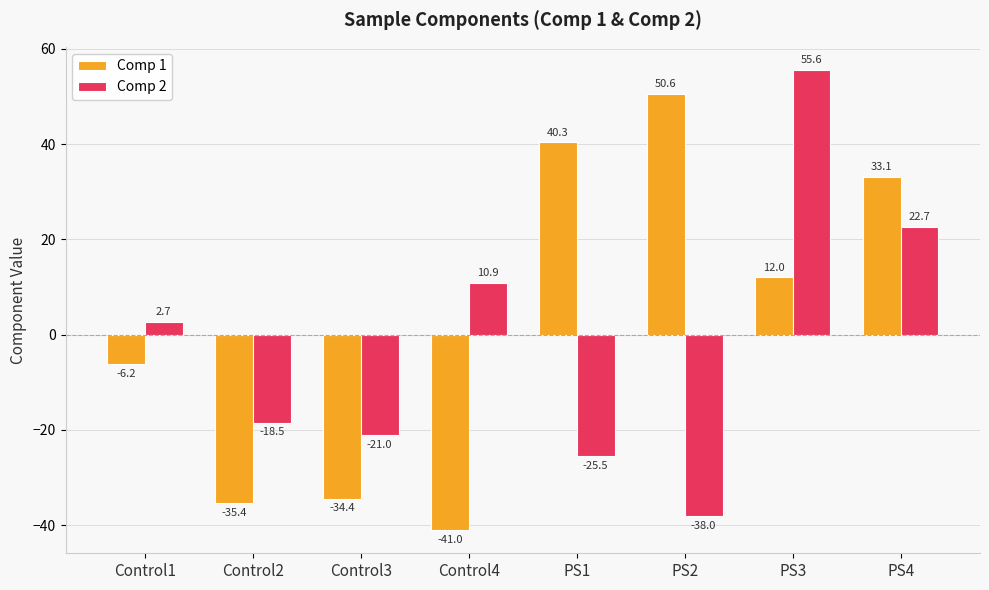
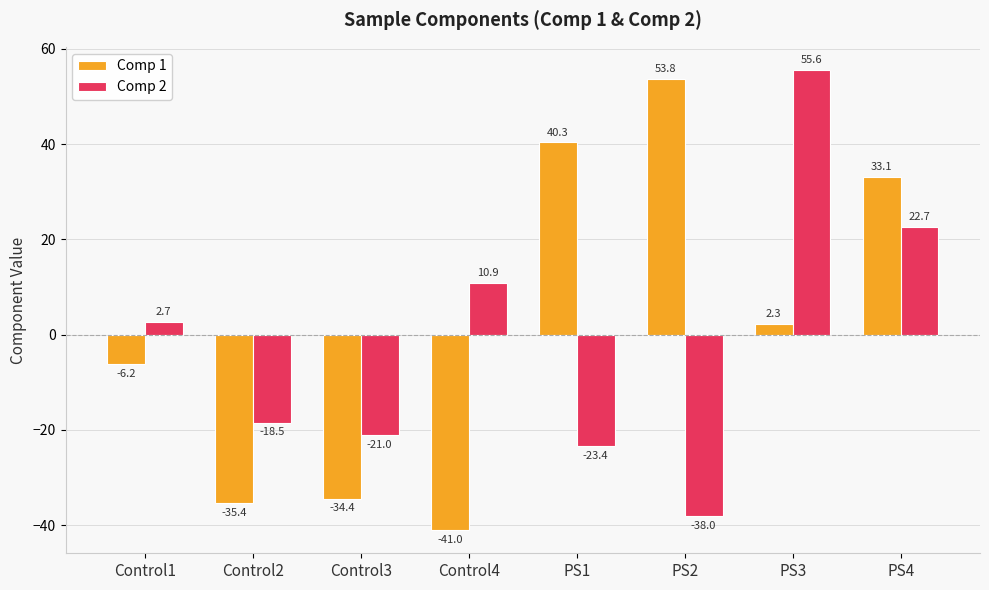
Comp 2, PS1: -25.5 -> -23.4
Comp 1, PS2: 50.6 -> 53.8
Comp 1, PS3: 12.0 -> 2.3
